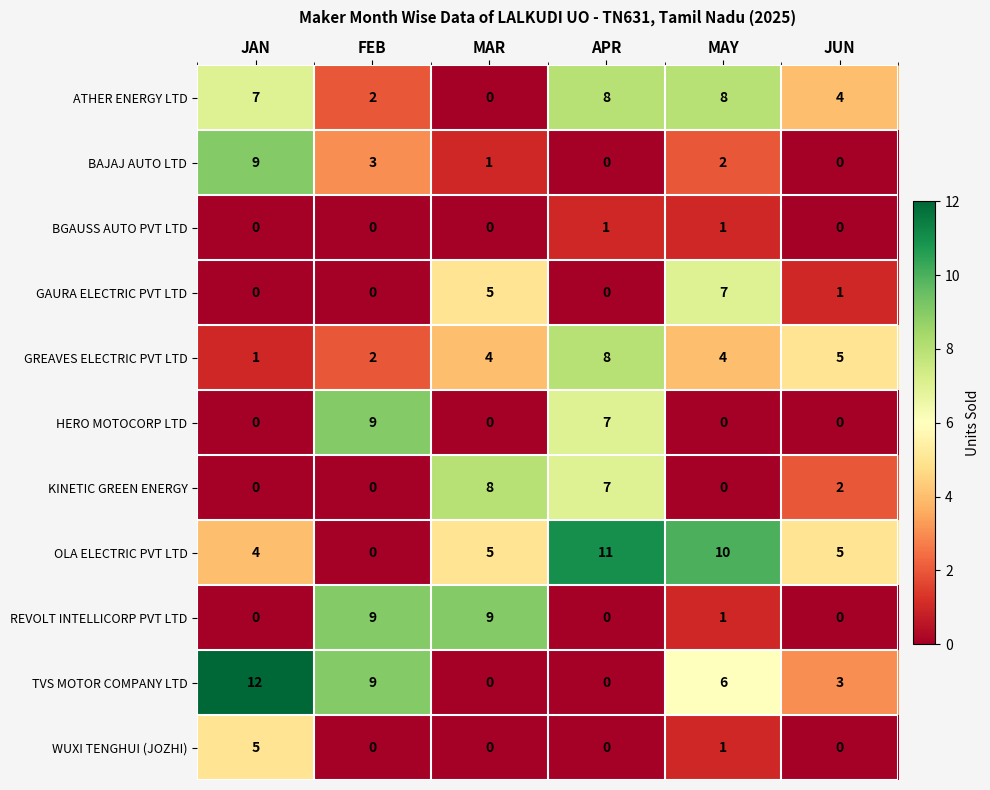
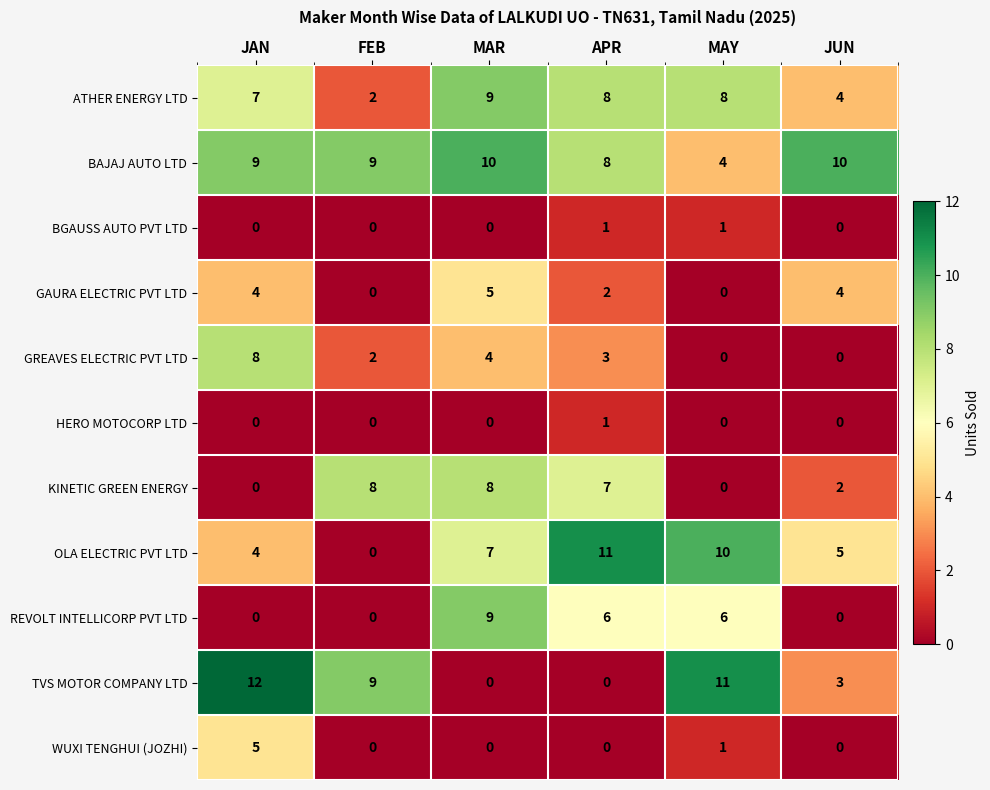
ATHER ENERGY LTD, MAR: 0 -> 9
BAJAJ AUTO LTD, FEB: 3 -> 9
BAJAJ AUTO LTD, MAR: 1 -> 10
BAJAJ AUTO LTD, APR: 0 -> 8
BAJAJ AUTO LTD, MAY: 2 -> 4
BAJAJ AUTO LTD, JUN: 0 -> 10
GAURA ELECTRIC PVT LTD, JAN: 0 -> 4
GAURA ELECTRIC PVT LTD, APR: 0 -> 2
GAURA ELECTRIC PVT LTD, MAY: 7 -> 0
GAURA ELECTRIC PVT LTD, JUN: 1 -> 4
GREAVES ELECTRIC PVT LTD, JAN: 1 -> 8
GREAVES ELECTRIC PVT LTD, APR: 8 -> 3
GREAVES ELECTRIC PVT LTD, MAY: 4 -> 0
GREAVES ELECTRIC PVT LTD, JUN: 5 -> 0
HERO MOTOCORP LTD, FEB: 9 -> 0
HERO MOTOCORP LTD, APR: 7 -> 1
KINETIC GREEN ENERGY, FEB: 0 -> 8
OLA ELECTRIC PVT LTD, MAR: 5 -> 7
REVOLT INTELLICORP PVT LTD, FEB: 9 -> 0
REVOLT INTELLICORP PVT LTD, APR: 0 -> 6
REVOLT INTELLICORP PVT LTD, MAY: 1 -> 6
TVS MOTOR COMPANY LTD, MAY: 6 -> 11
